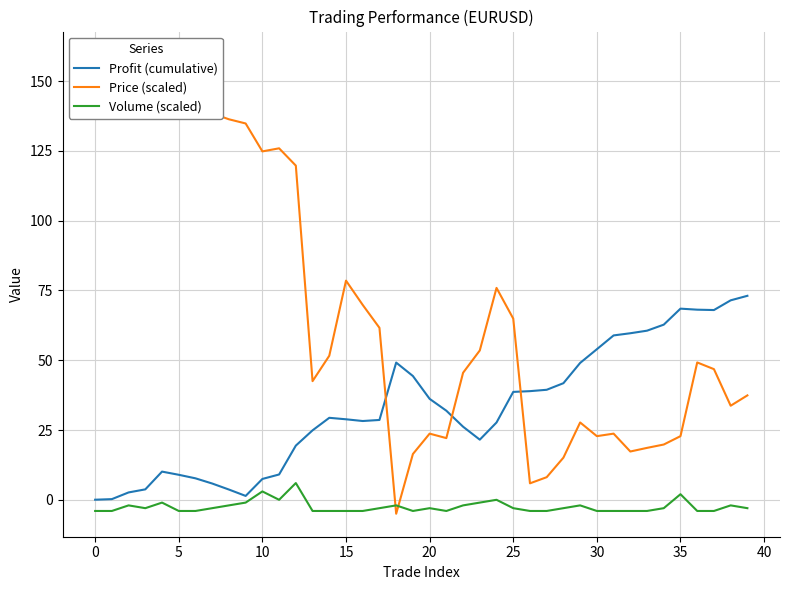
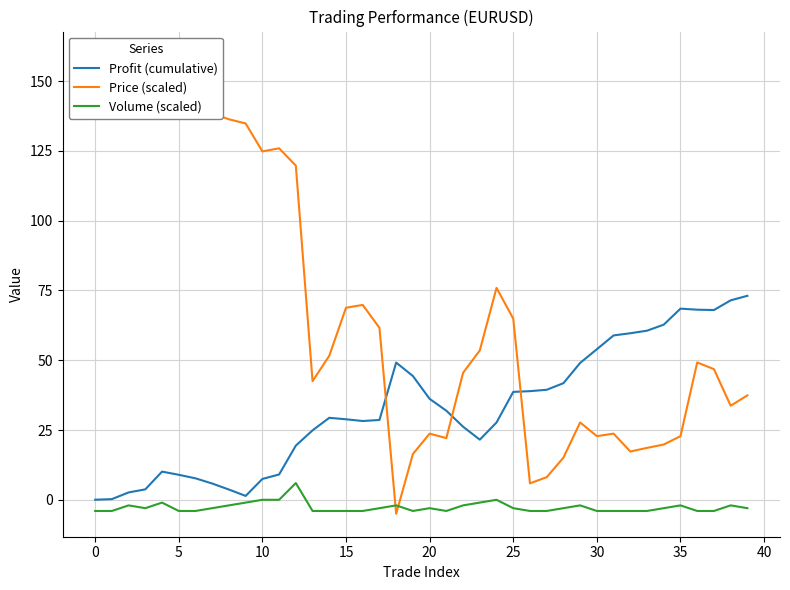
Volume (scaled), 10: 3 -> 0
Price (scaled), 15: 78 -> 69
Volume (scaled), 35: 2 -> -2
